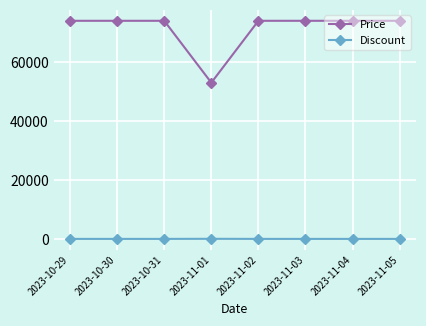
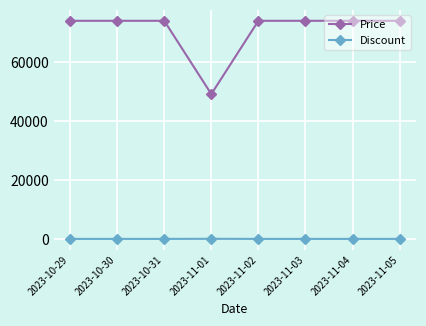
Price, 2023-11-01: 53000 -> 49000
